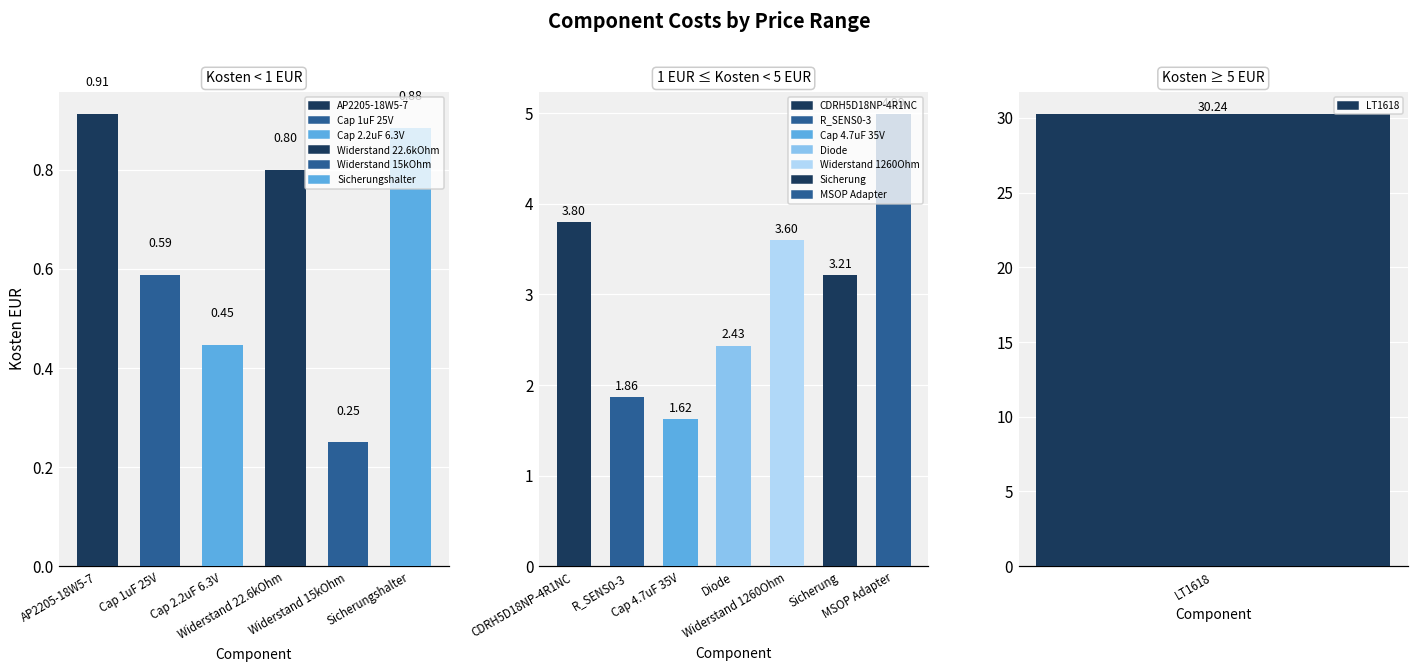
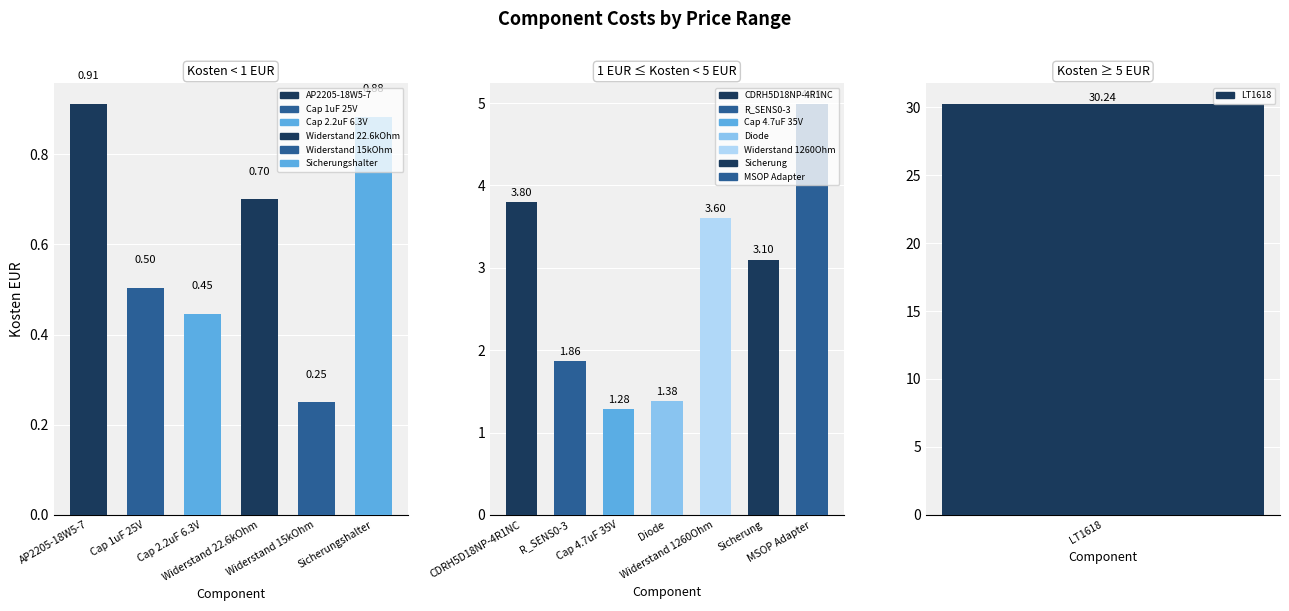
Kosten < 1 EUR, Cap 1uF 25V: 0.59 -> 0.50
Kosten < 1 EUR, Widerstand 22.6kOhm: 0.80 -> 0.70
1 EUR ≤ Kosten < 5 EUR, Cap 4.7uF 35V: 1.62 -> 1.28
1 EUR ≤ Kosten < 5 EUR, Diode: 2.43 -> 1.38
1 EUR ≤ Kosten < 5 EUR, Sicherung: 3.21 -> 3.10
